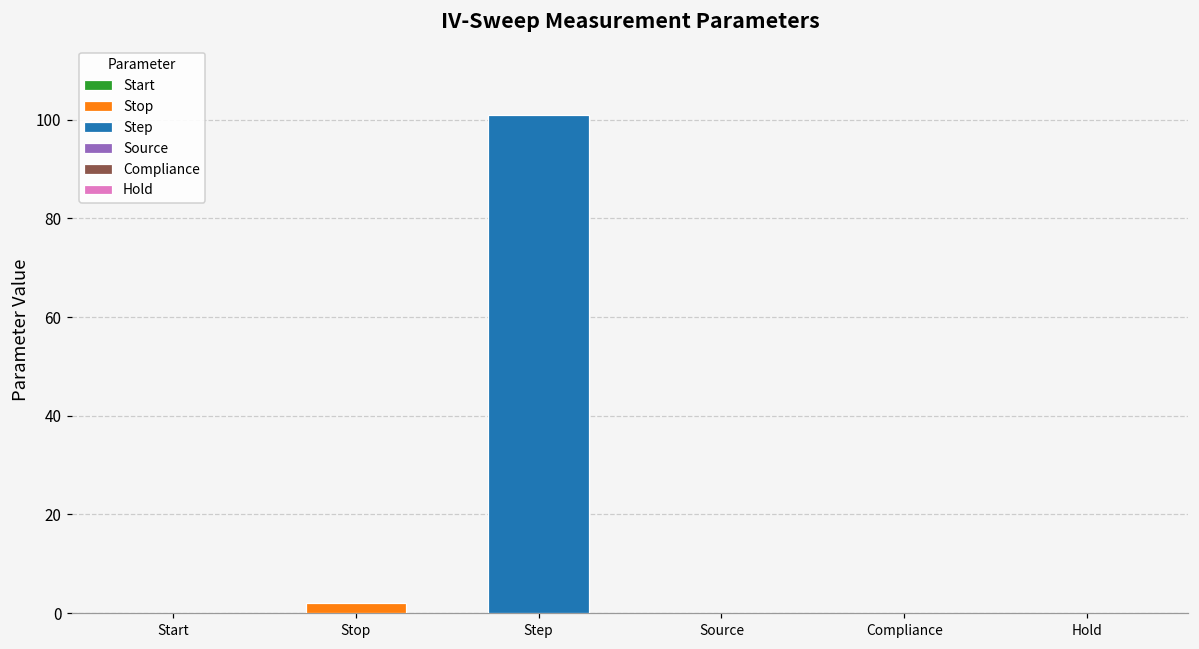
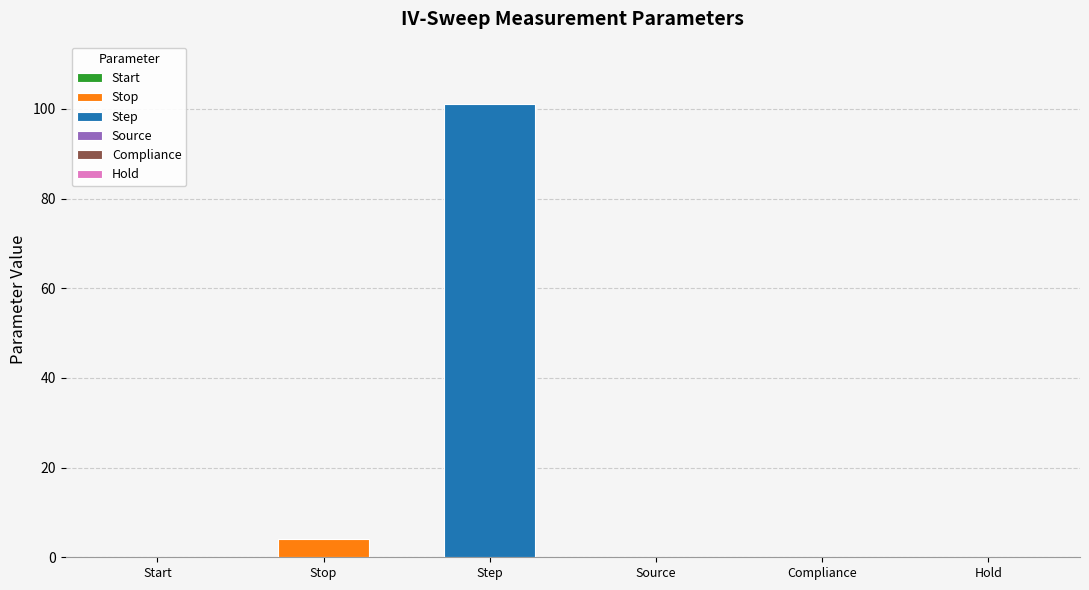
Stop: 2 -> 4
